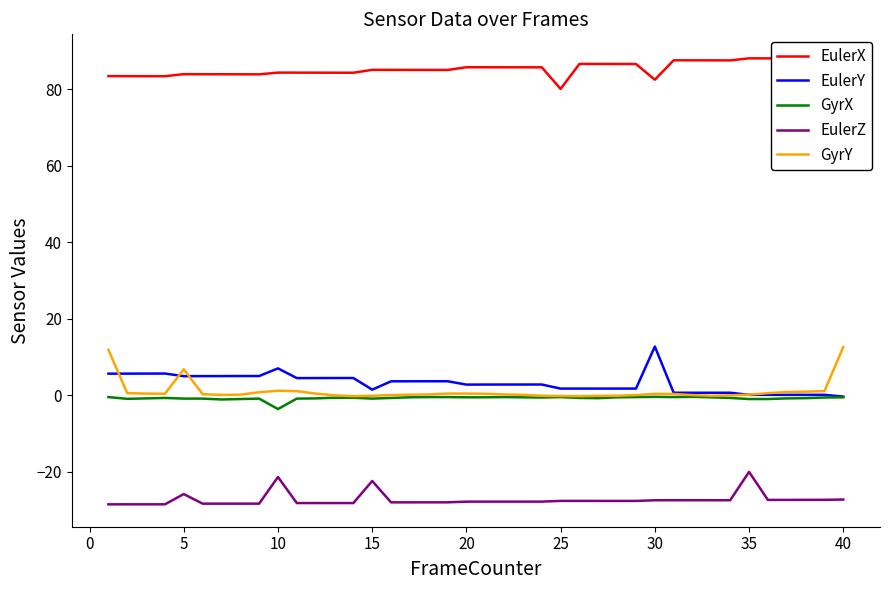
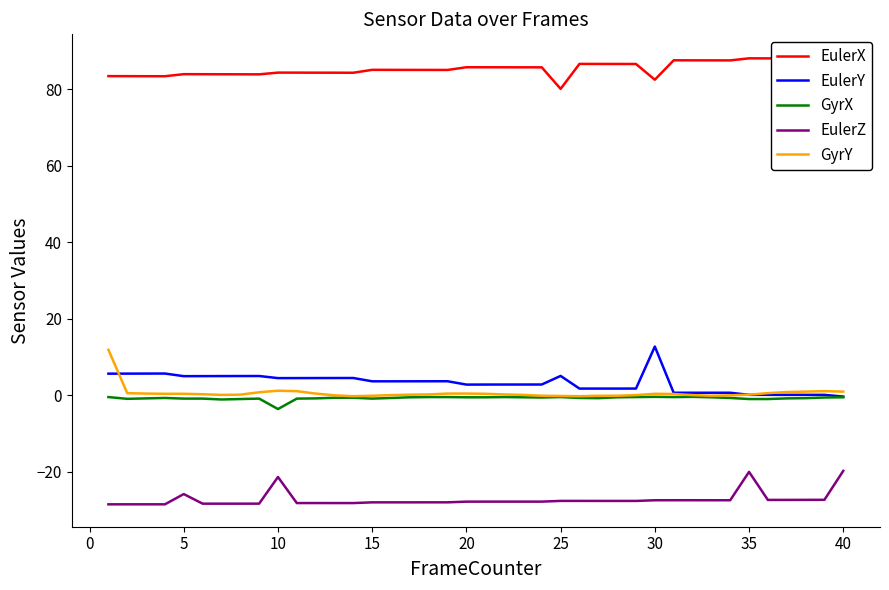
GyrY, 5: 7 -> 0
EulerY, 10: 7 -> 4
EulerY, 15: 1 -> 4
EulerZ, 15: -22 -> -28
EulerY, 25: 2 -> 5
EulerZ, 40: -27 -> -20
GyrY, 40: 13 -> 1
